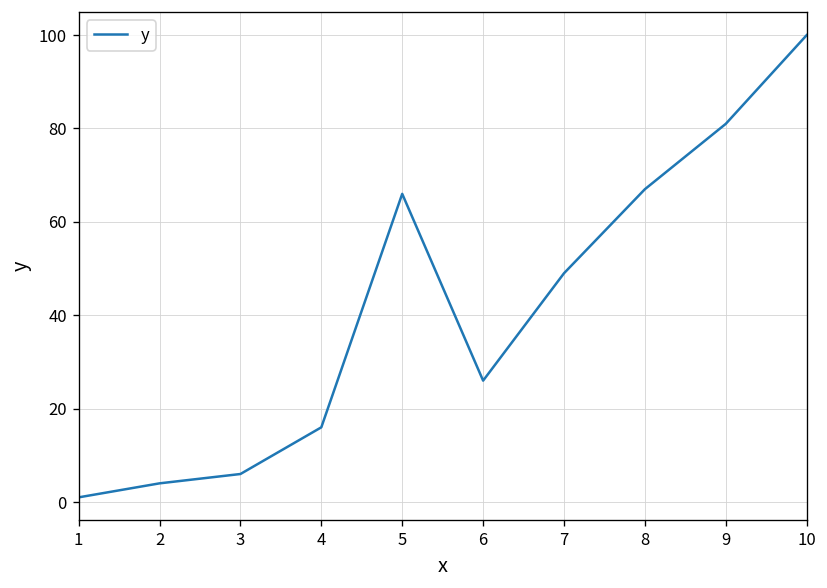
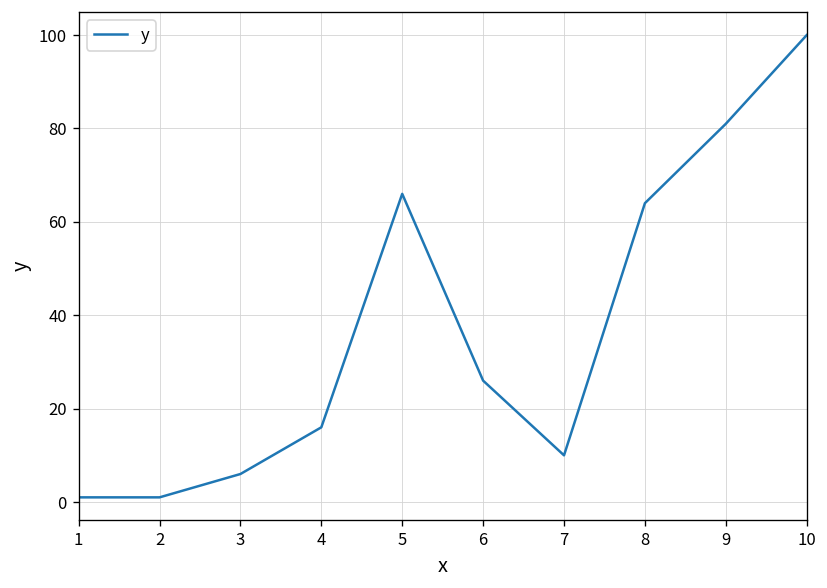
2: 4 -> 1
7: 49 -> 10
8: 67 -> 64
